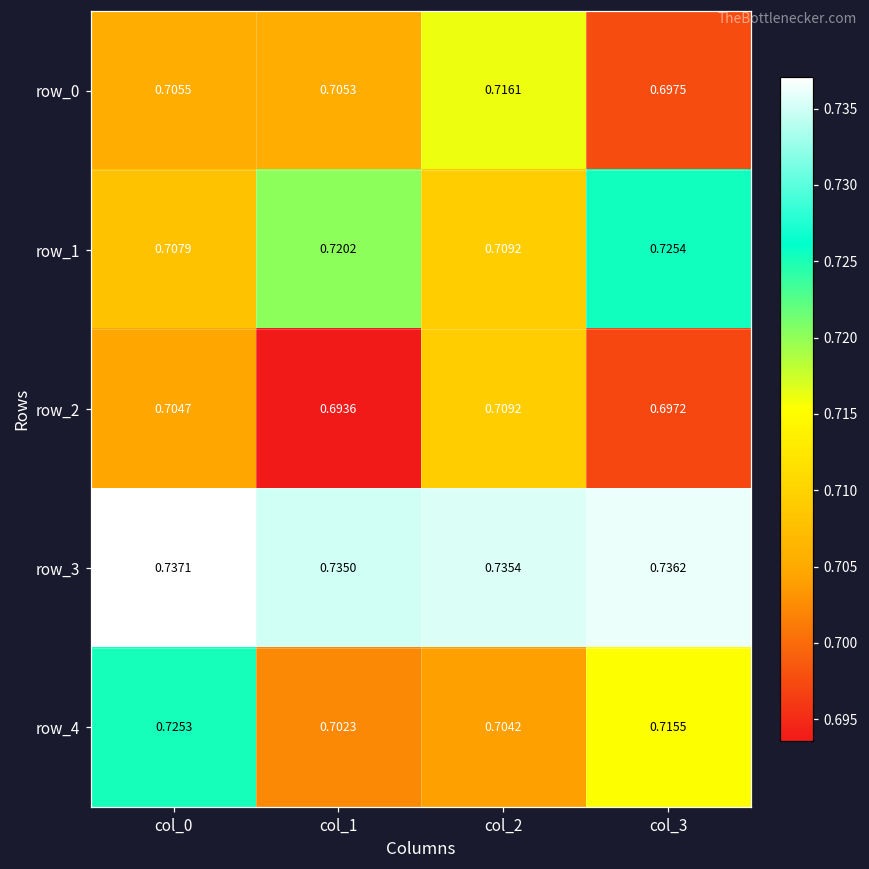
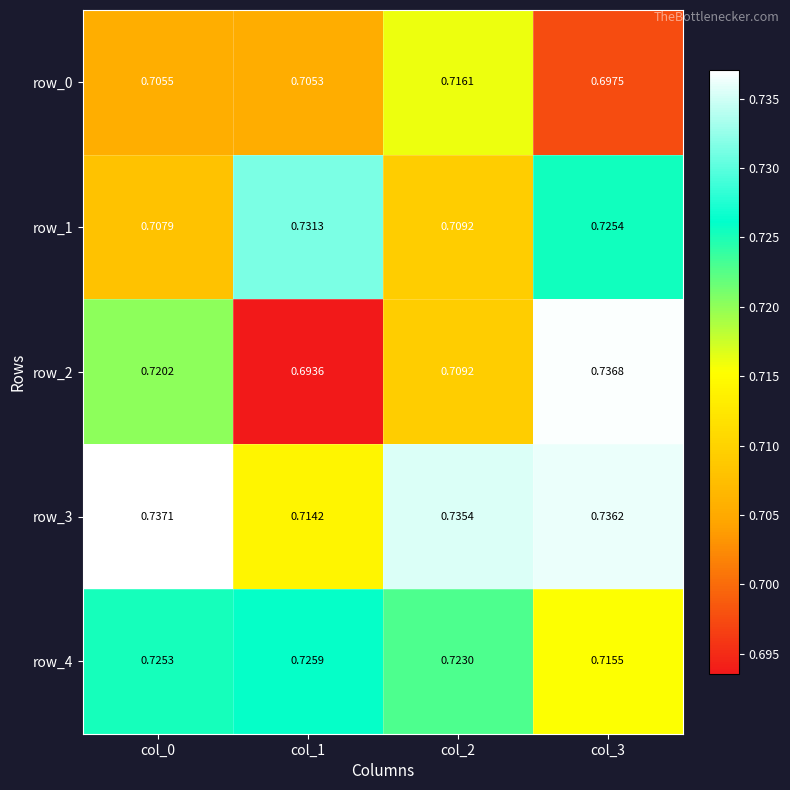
row_1, col_1: 0.7202 -> 0.7313
row_2, col_0: 0.7047 -> 0.7202
row_2, col_3: 0.6972 -> 0.7368
row_3, col_1: 0.7350 -> 0.7142
row_4, col_1: 0.7023 -> 0.7259
row_4, col_2: 0.7042 -> 0.7230
